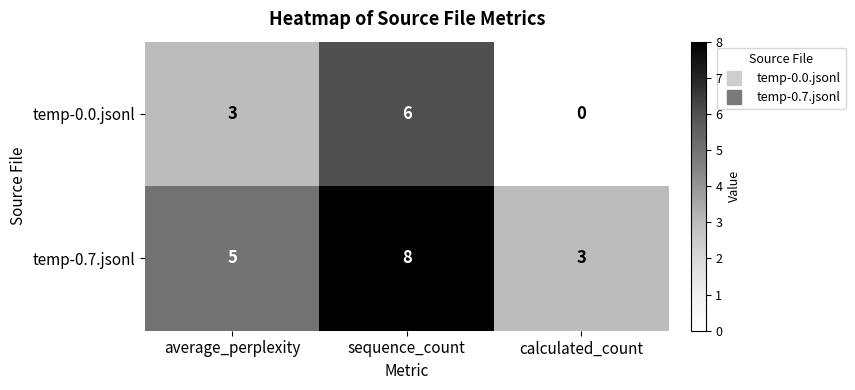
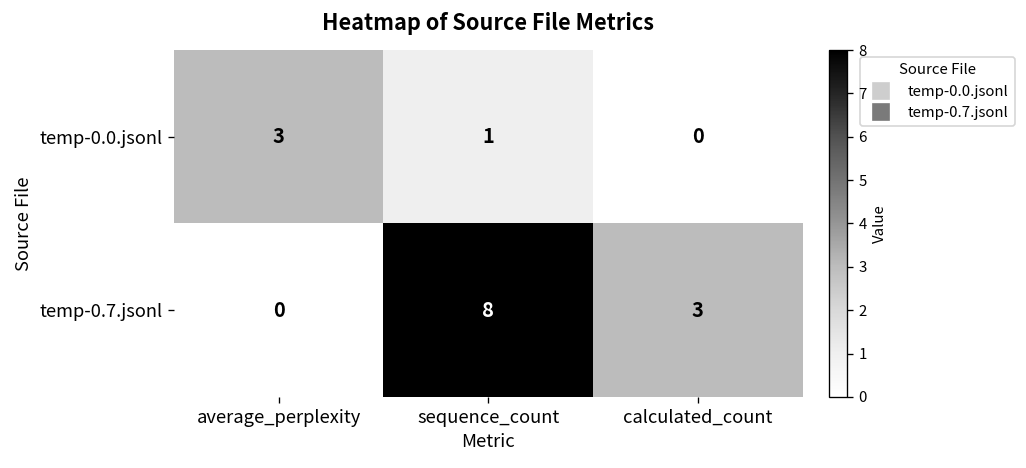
temp-0.0.jsonl, sequence_count: 6 -> 1
temp-0.7.jsonl, average_perplexity: 5 -> 0
